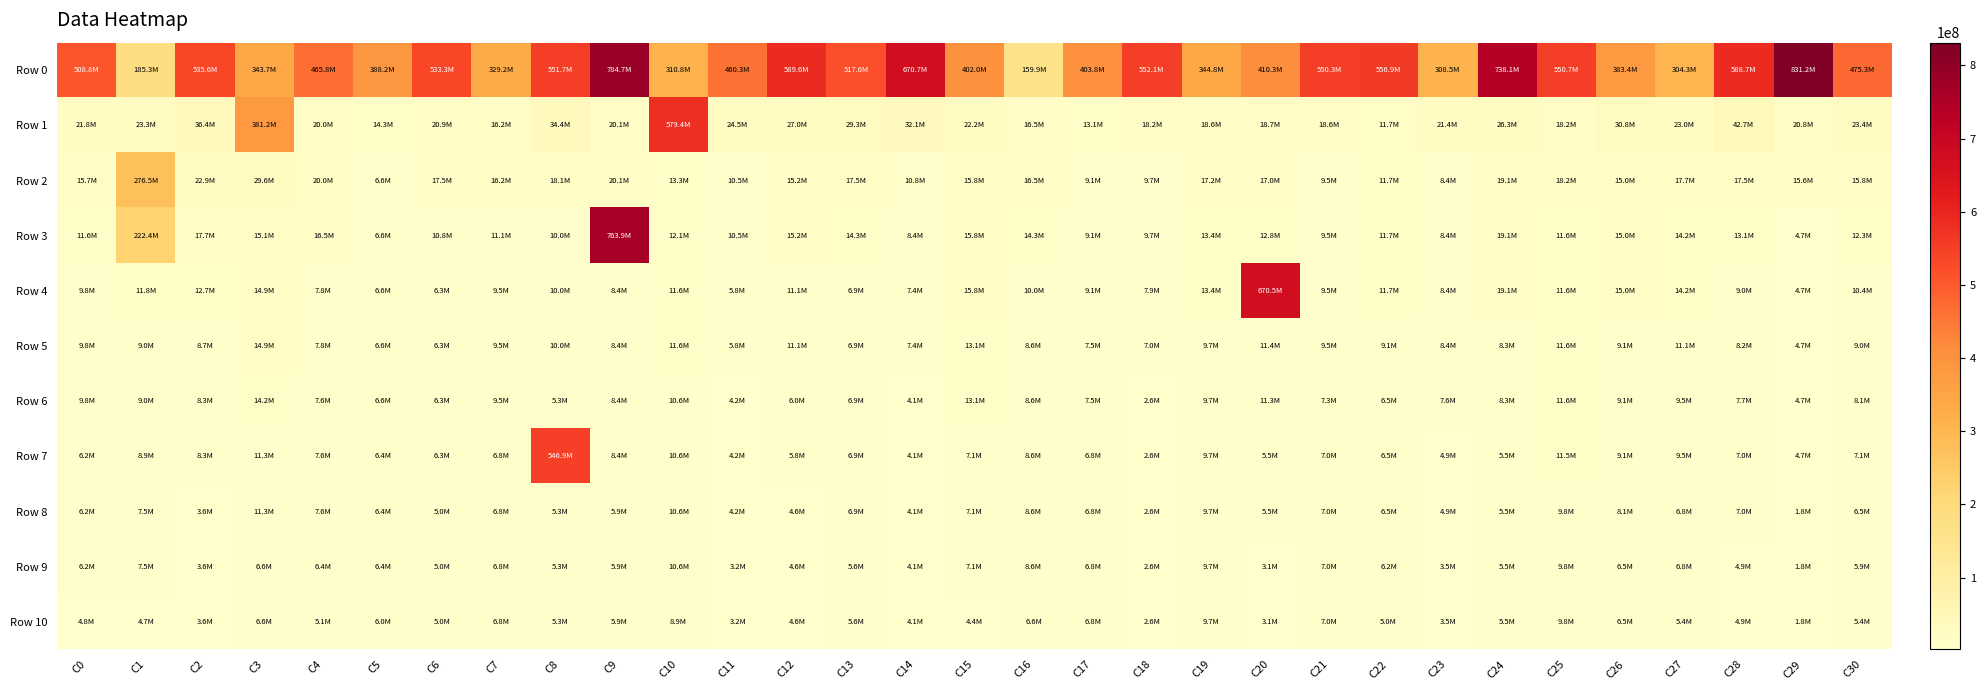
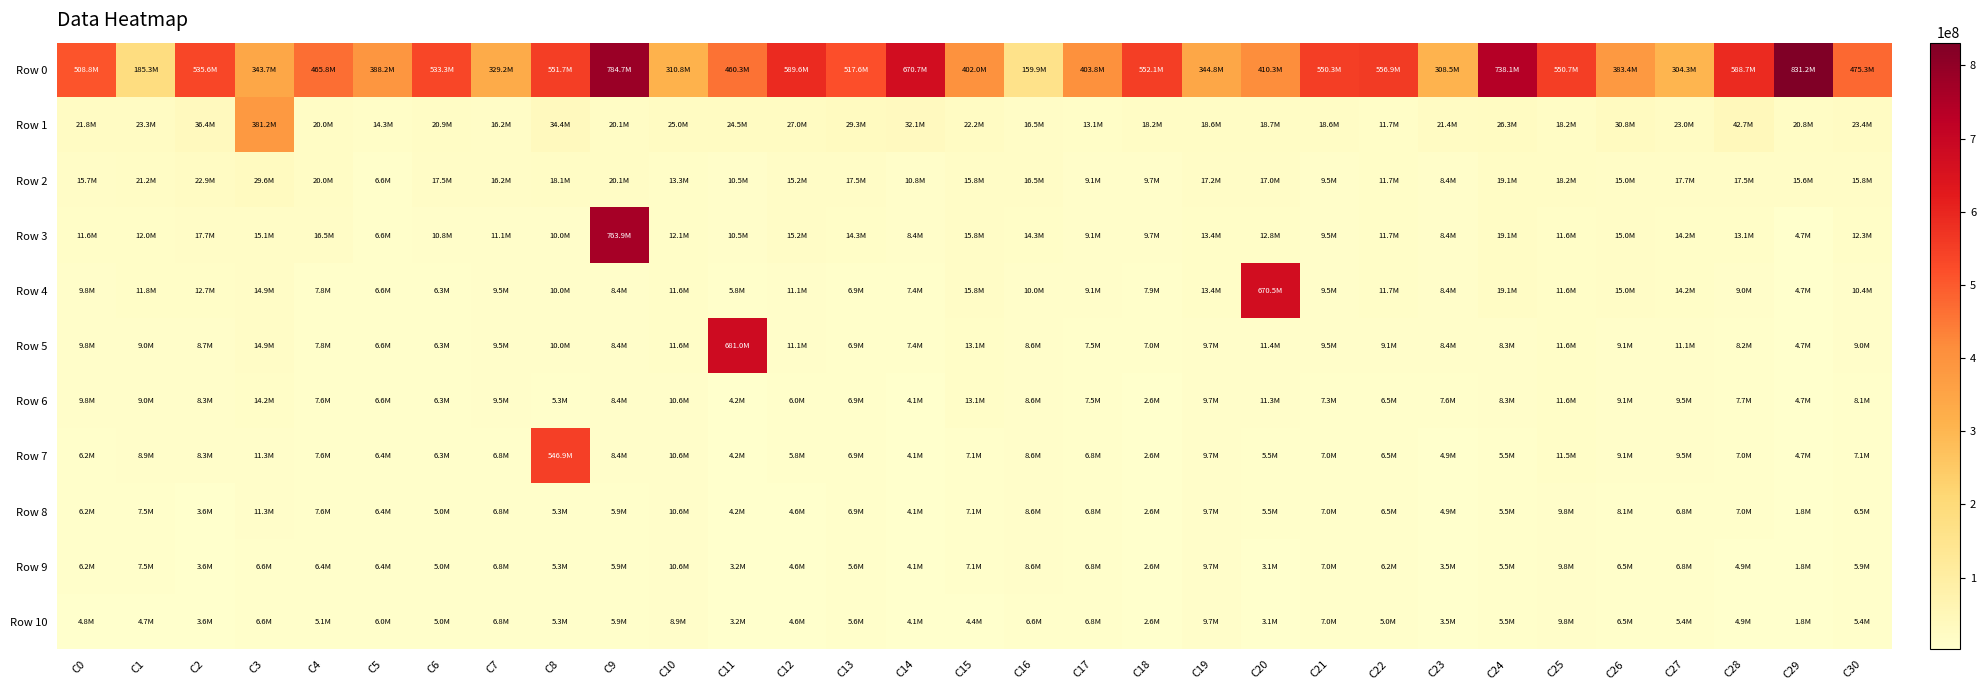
Row 1, C10: 579.4M -> 25.0M
Row 2, C1: 276.5M -> 21.2M
Row 3, C1: 222.4M -> 12.0M
Row 5, C11: 5.8M -> 681.0M
